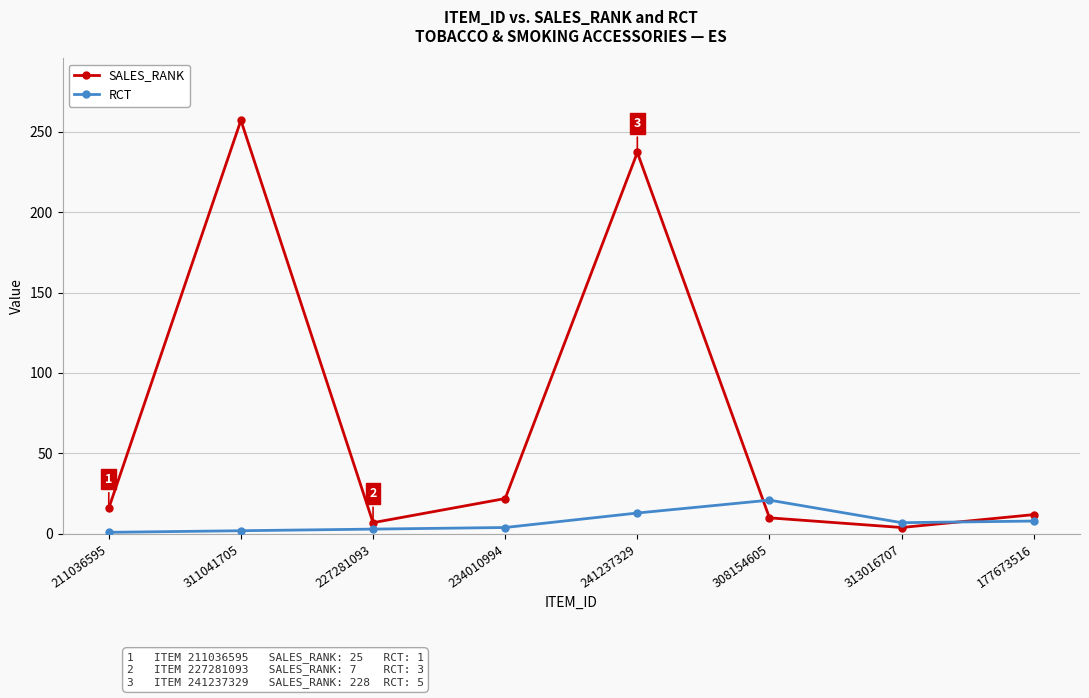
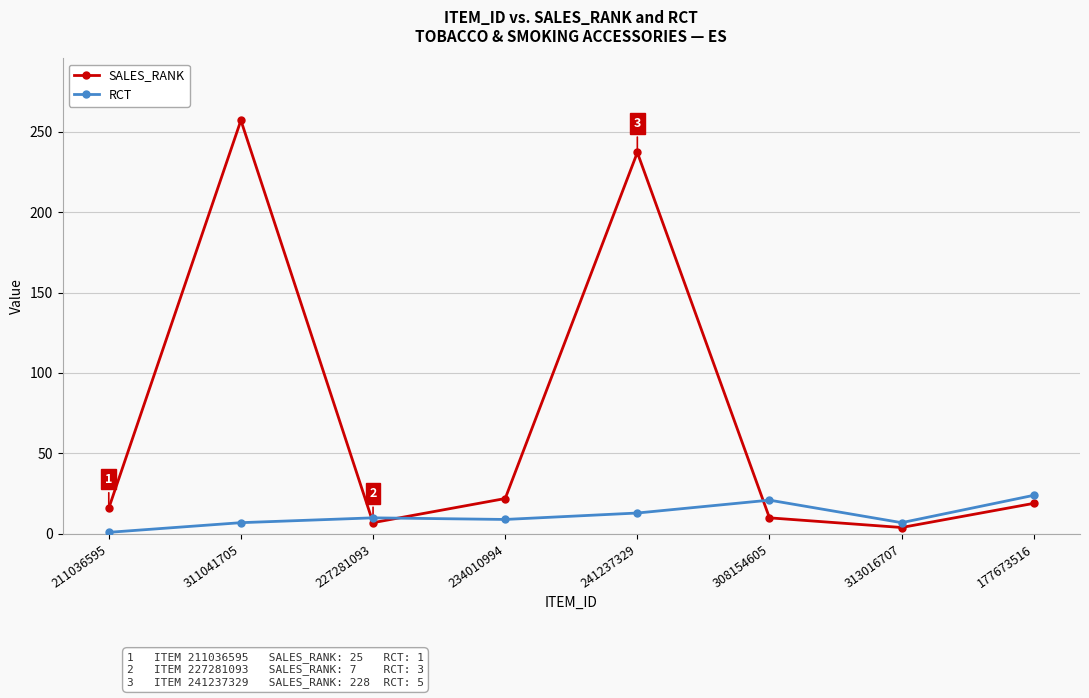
RCT, 311041705: 2 -> 7
RCT, 227281093: 3 -> 10
RCT, 234010994: 4 -> 9
SALES_RANK, 177673516: 12 -> 19
RCT, 177673516: 8 -> 24
